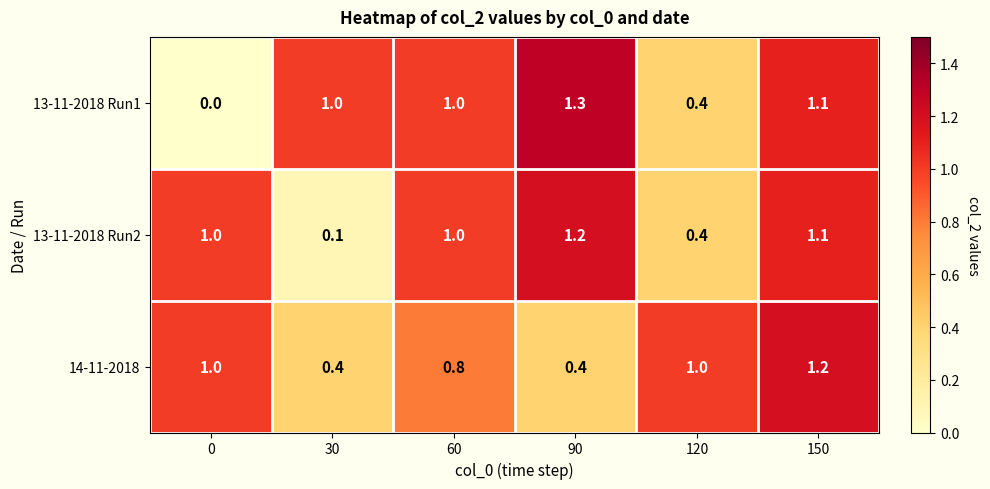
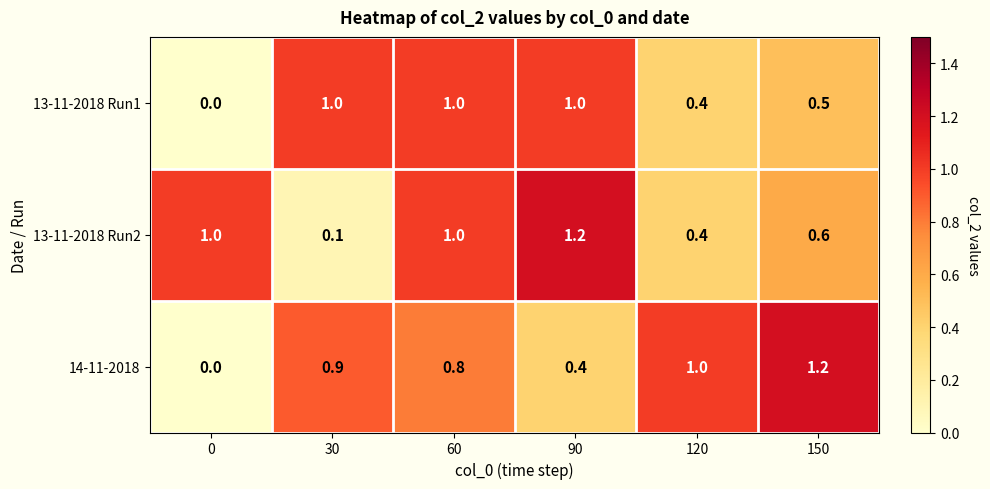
13-11-2018 Run1, 90: 1.3 -> 1.0
13-11-2018 Run1, 150: 1.1 -> 0.5
13-11-2018 Run2, 150: 1.1 -> 0.6
14-11-2018, 0: 1.0 -> 0.0
14-11-2018, 30: 0.4 -> 0.9
